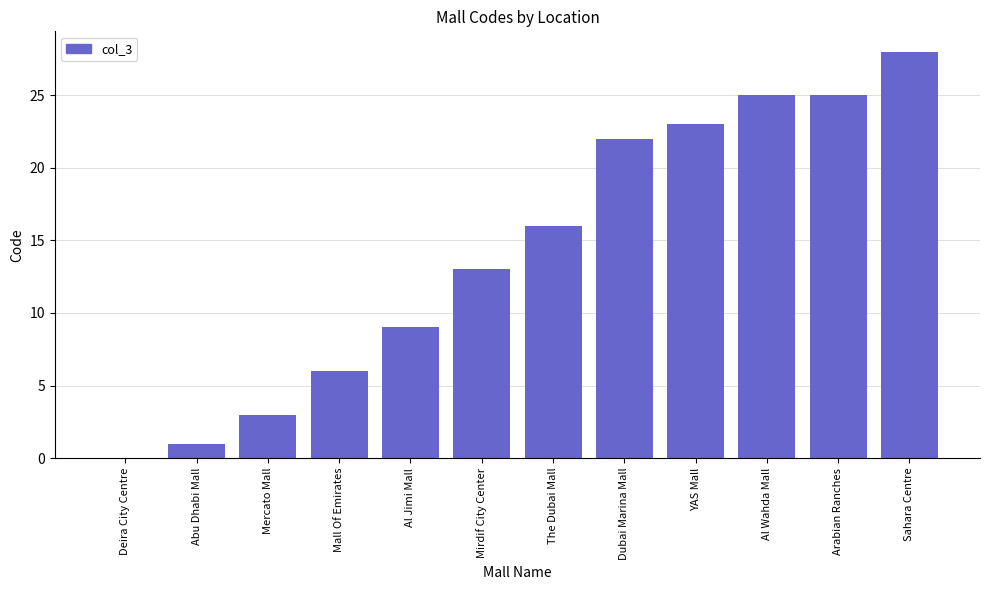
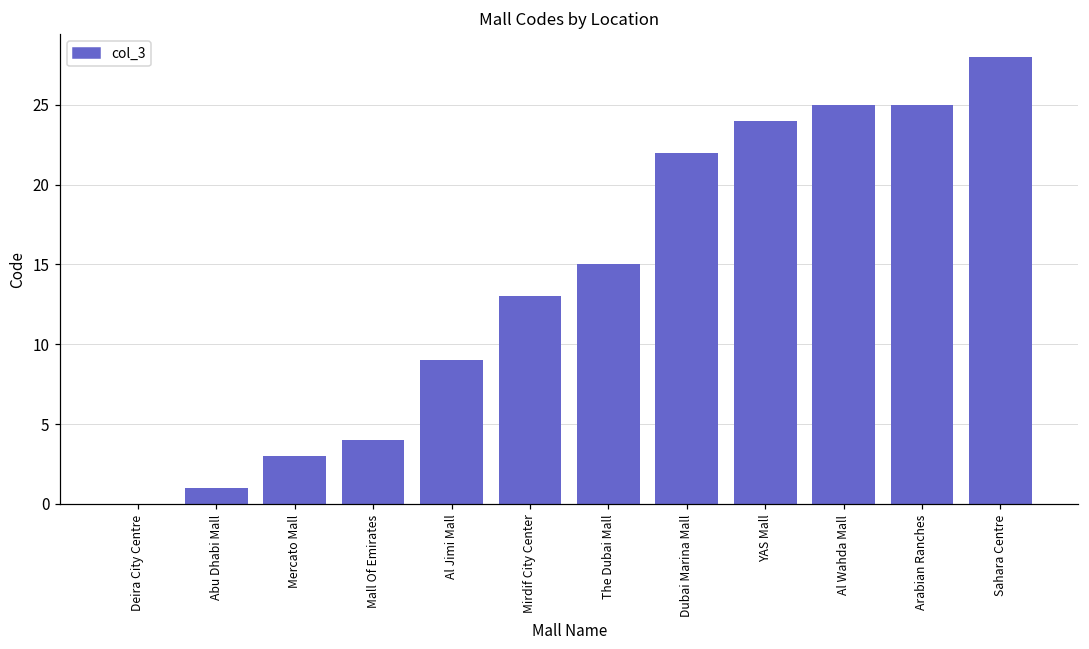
Mall Of Emirates: 6.0 -> 4.0
The Dubai Mall: 16.0 -> 15.0
YAS Mall: 23.0 -> 24.0
